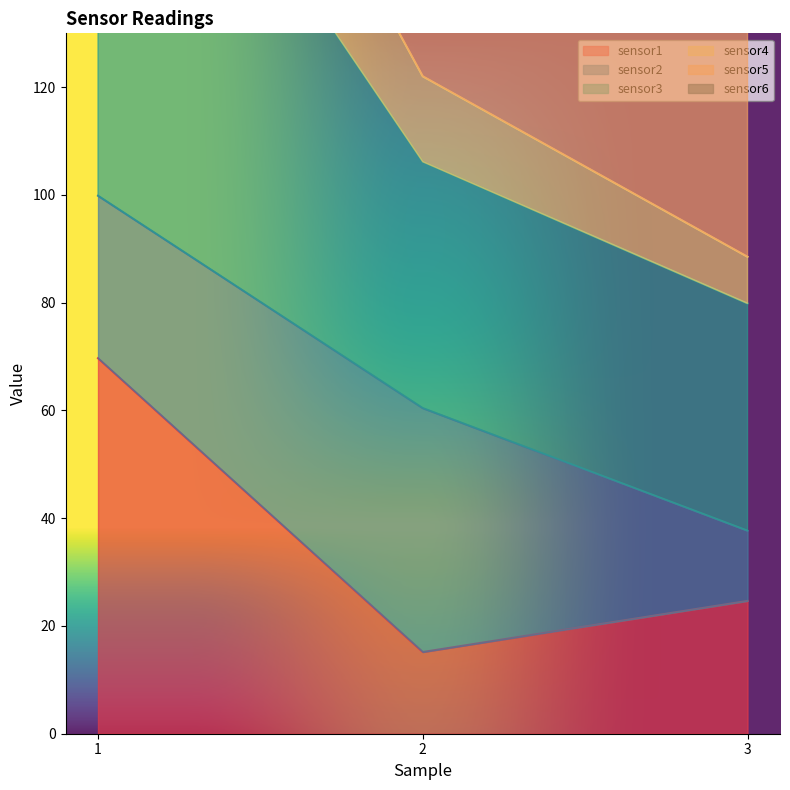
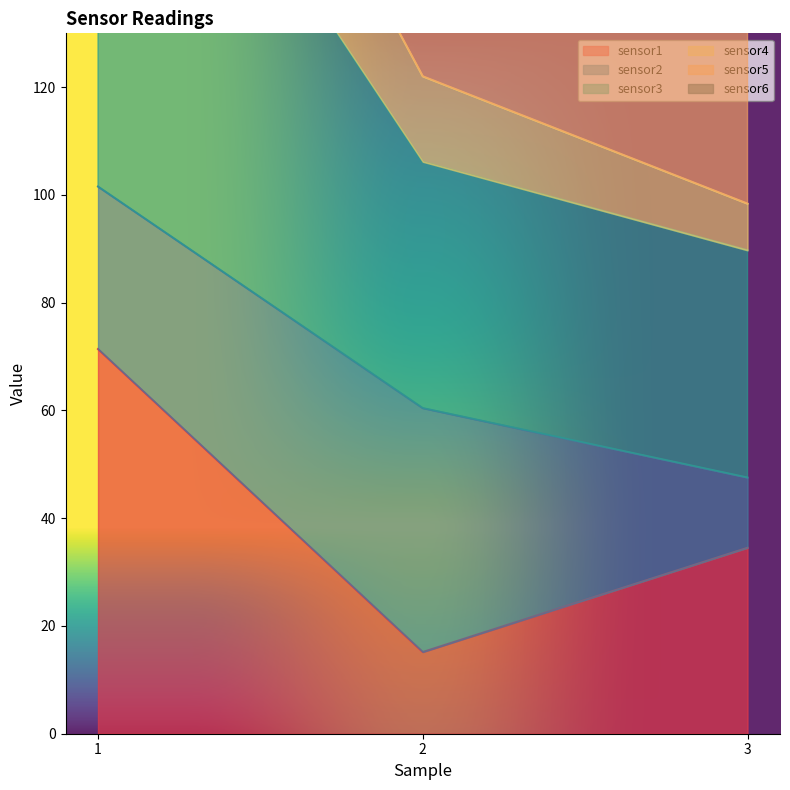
sensor1, 1: 70 -> 71
sensor1, 3: 25 -> 35
